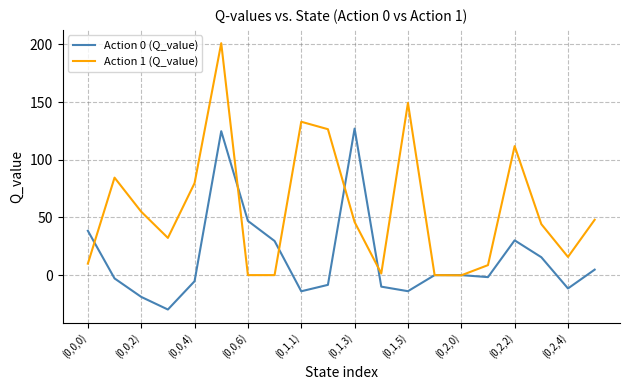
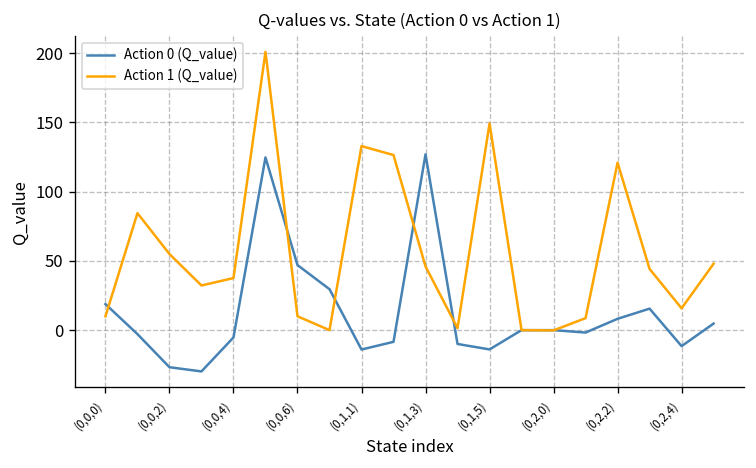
Action 0 (Q_value), (0,0,0): 38 -> 19
Action 0 (Q_value), (0,0,2): -19 -> -27
Action 1 (Q_value), (0,0,4): 80 -> 38
Action 1 (Q_value), (0,0,6): 0 -> 10
Action 0 (Q_value), (0,2,2): 30 -> 8
Action 1 (Q_value), (0,2,2): 112 -> 121
